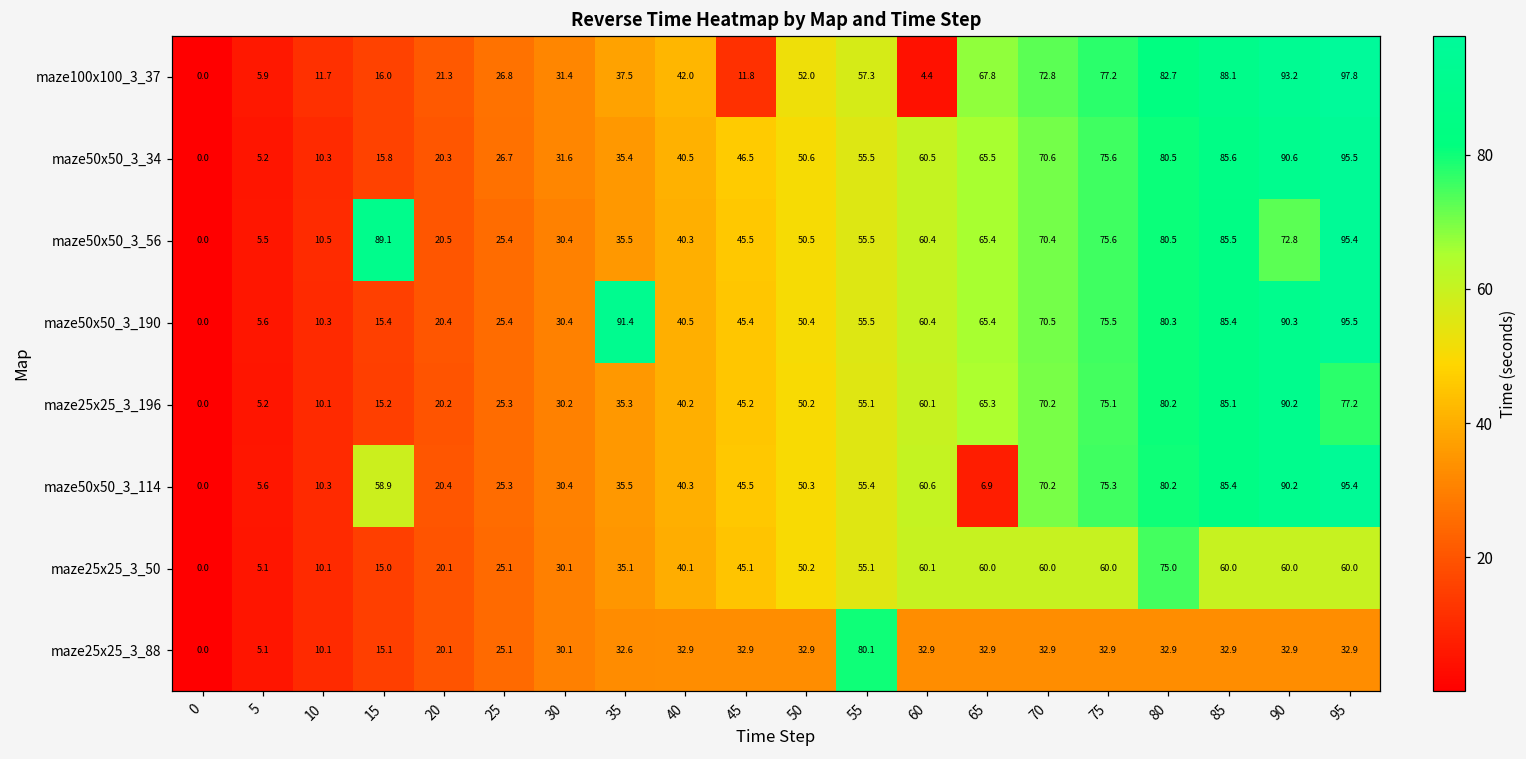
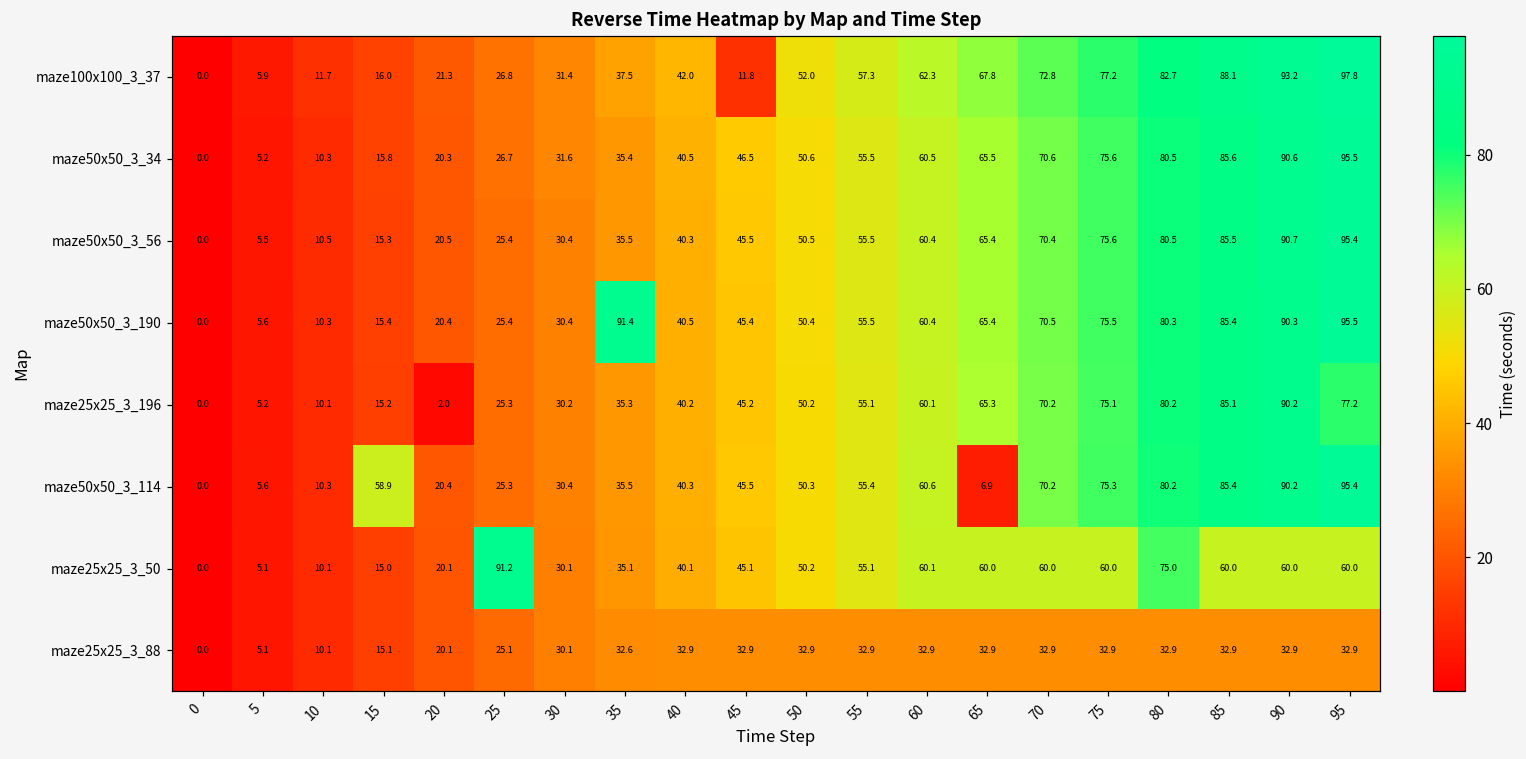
maze100x100_3_37, 60: 4.4 -> 62.3
maze50x50_3_56, 15: 89.1 -> 15.3
maze50x50_3_56, 90: 72.8 -> 90.7
maze25x25_3_196, 20: 20.2 -> 2.0
maze25x25_3_50, 25: 25.1 -> 91.2
maze25x25_3_88, 55: 80.1 -> 32.9
